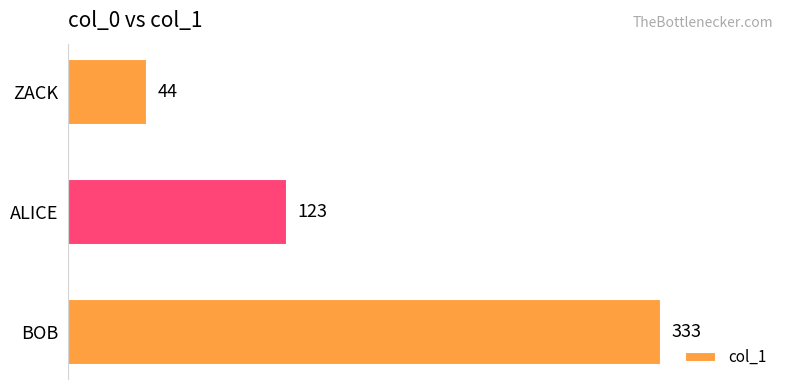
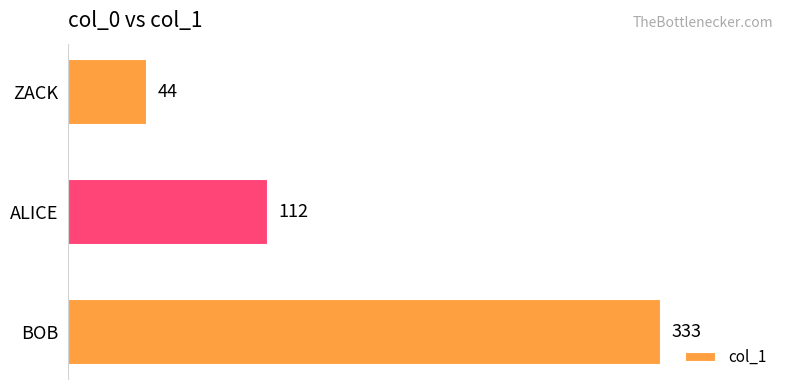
ALICE: 123 -> 112
